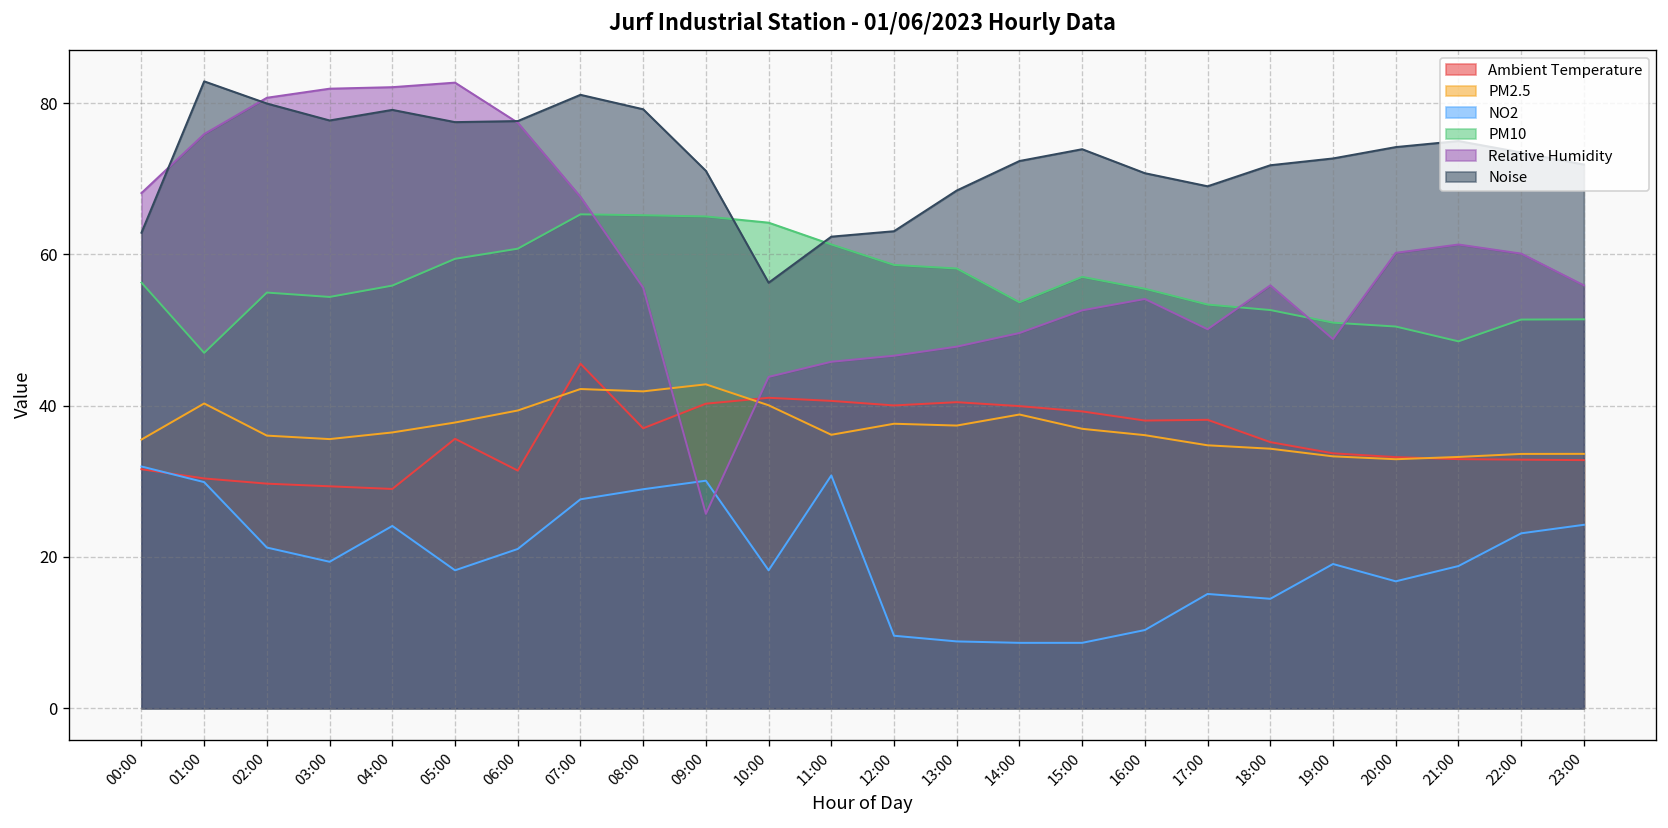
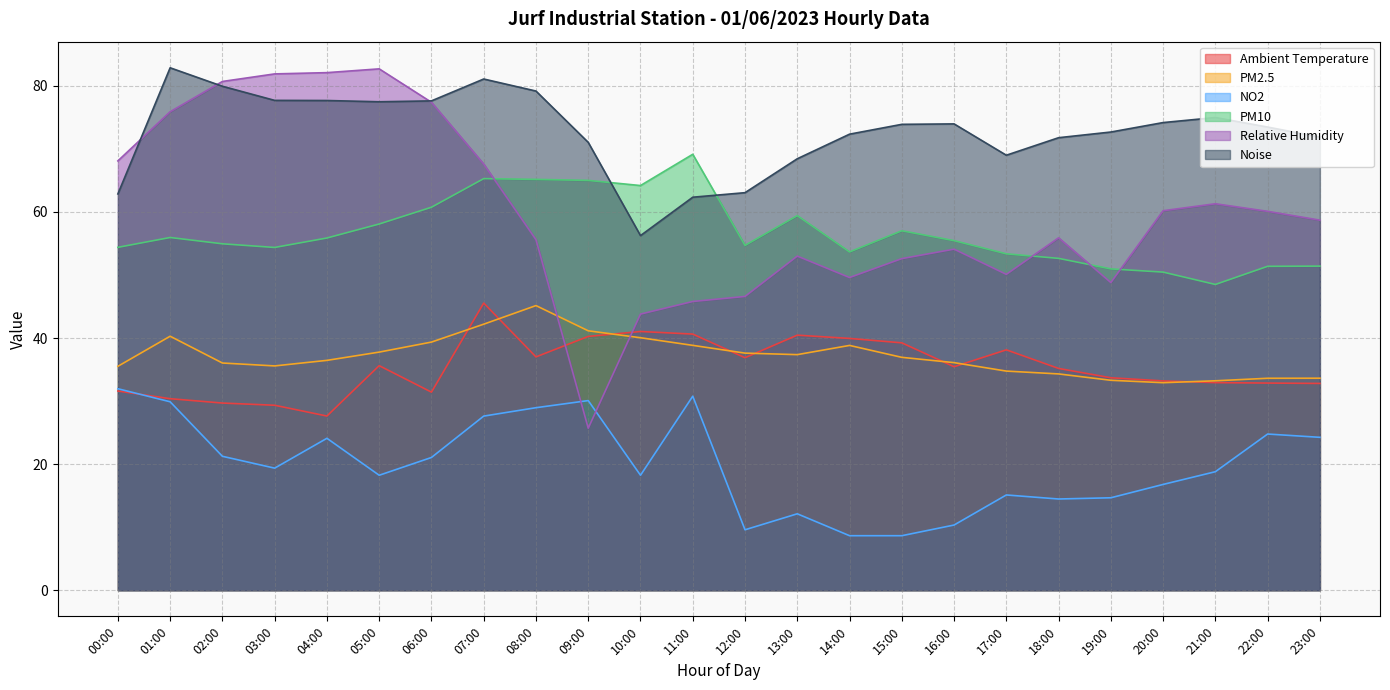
PM10, 00:00: 56 -> 54
PM10, 01:00: 47 -> 56
Ambient Temperature, 04:00: 29 -> 28
Noise, 04:00: 79 -> 78
PM10, 05:00: 59 -> 58
PM2.5, 08:00: 42 -> 45
PM2.5, 09:00: 43 -> 41
PM2.5, 11:00: 36 -> 39
PM10, 11:00: 61 -> 69
Ambient Temperature, 12:00: 40 -> 37
PM10, 12:00: 59 -> 55
NO2, 13:00: 9 -> 12
PM10, 13:00: 58 -> 59
Relative Humidity, 13:00: 48 -> 53
Ambient Temperature, 16:00: 38 -> 35
Noise, 16:00: 71 -> 74
NO2, 19:00: 19 -> 15
NO2, 22:00: 23 -> 25
Relative Humidity, 23:00: 56 -> 59
